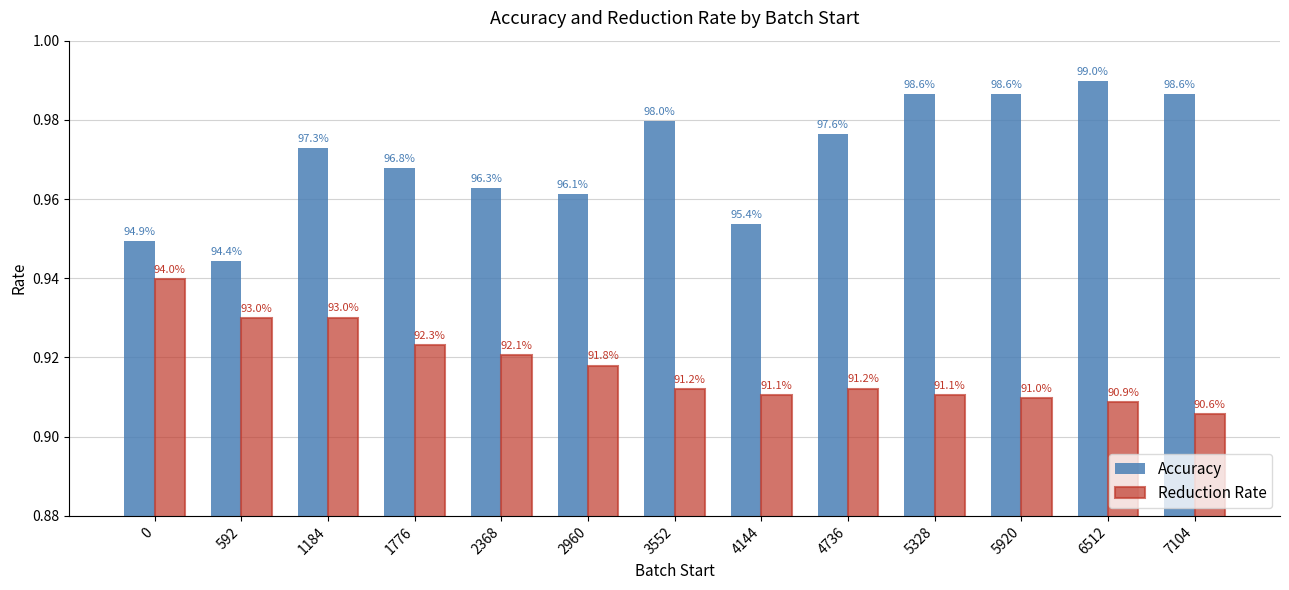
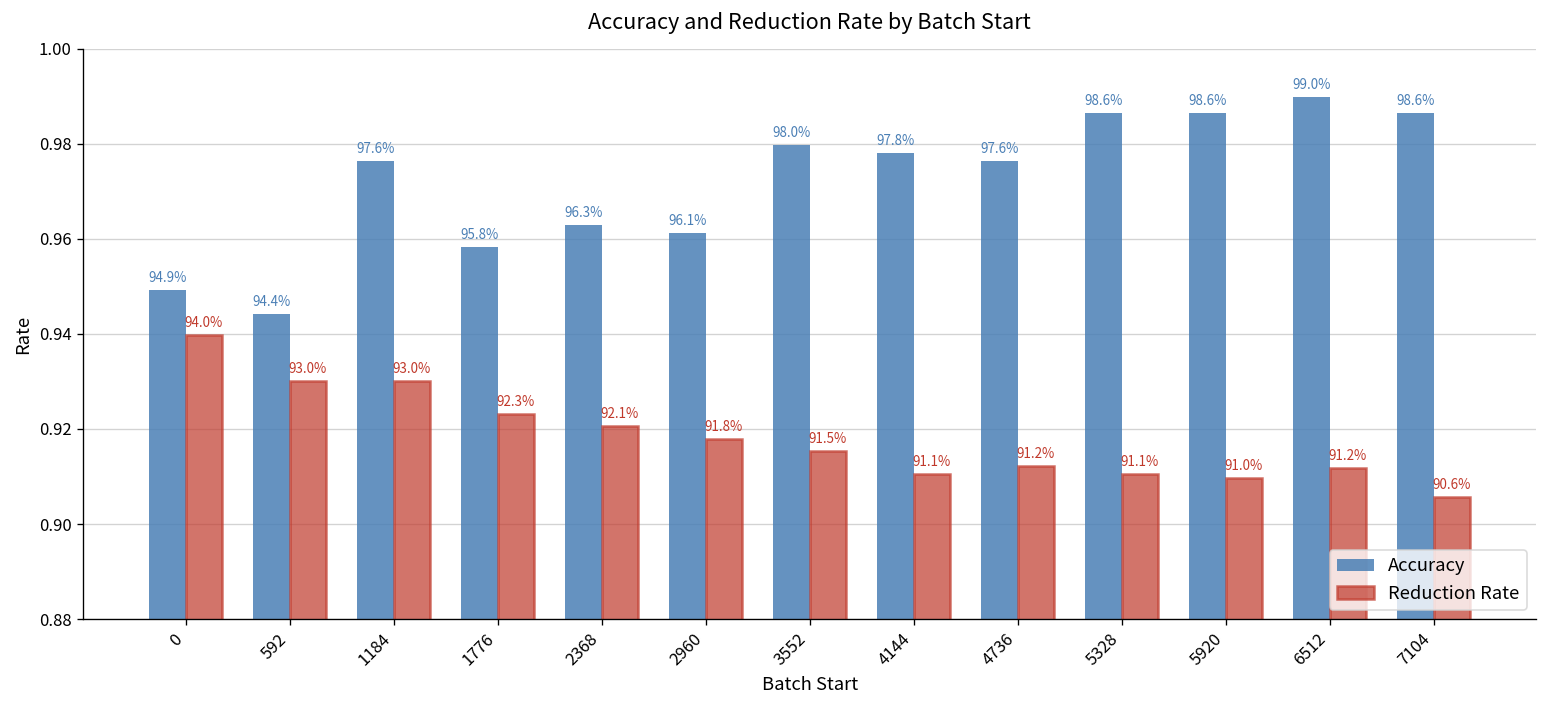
Accuracy, 1184: 97.3% -> 97.6%
Accuracy, 1776: 96.8% -> 95.8%
Reduction Rate, 3552: 91.2% -> 91.5%
Accuracy, 4144: 95.4% -> 97.8%
Reduction Rate, 6512: 90.9% -> 91.2%
